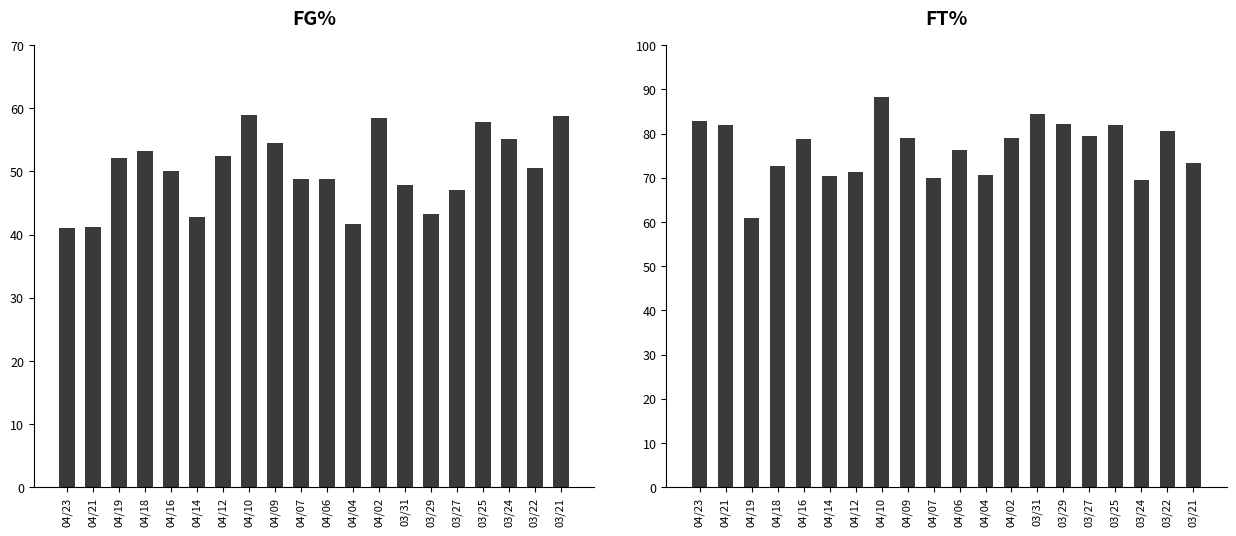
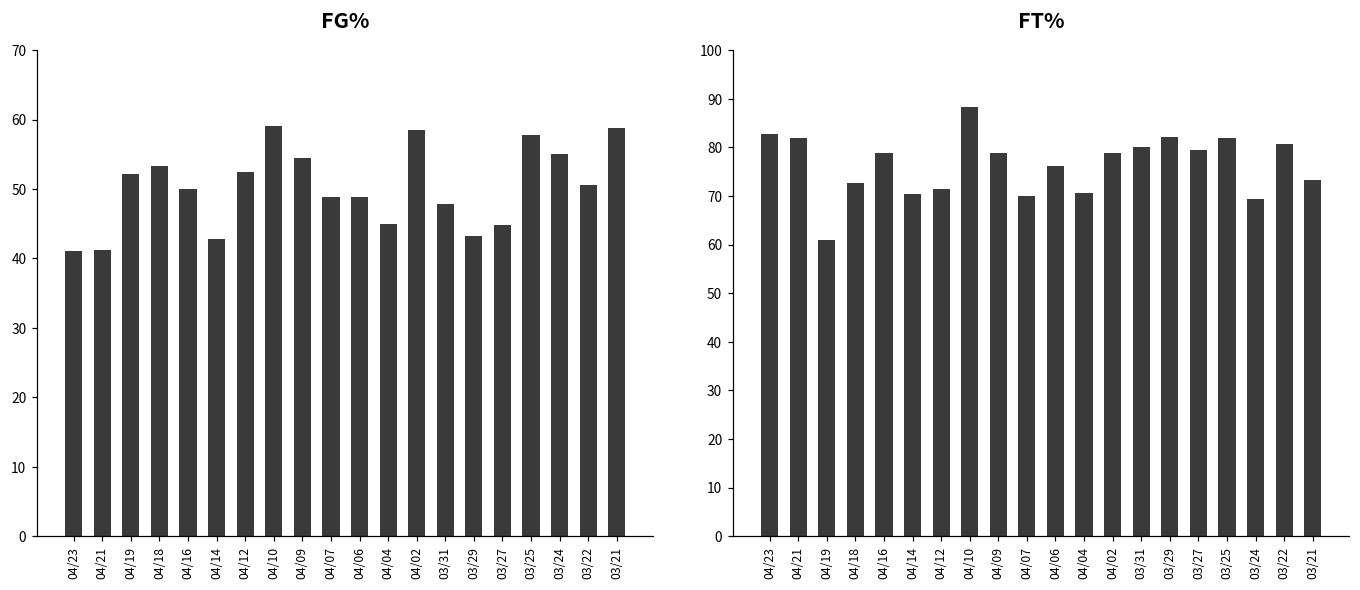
FG%, 04/04: 42 -> 45
FG%, 03/27: 47 -> 45
FT%, 03/31: 84 -> 80
